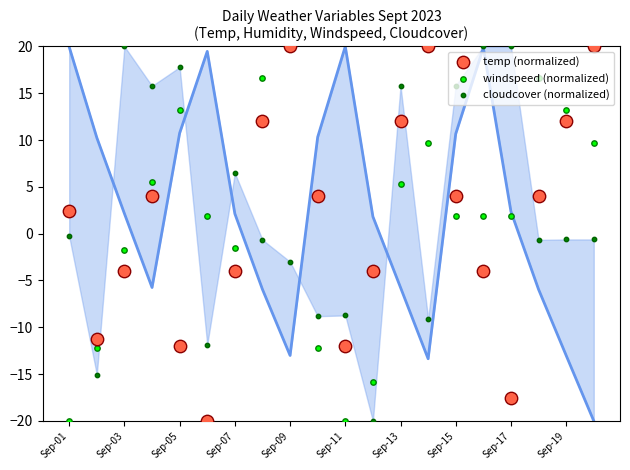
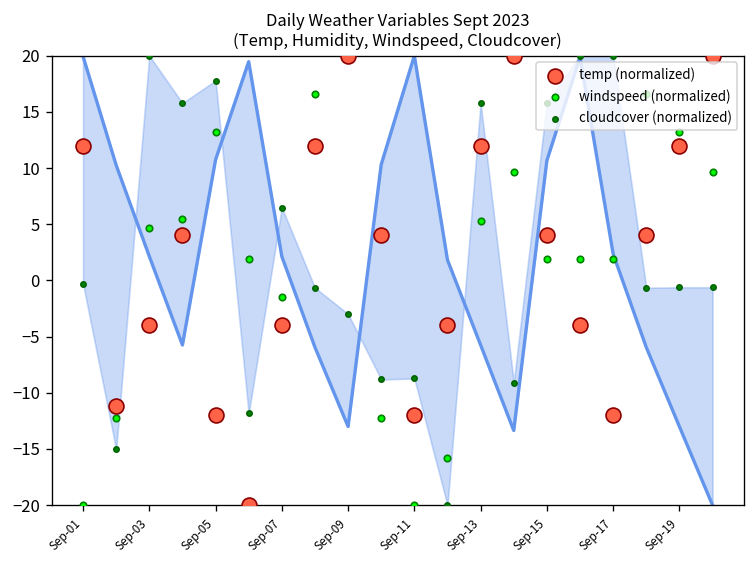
temp (normalized), Sep-01: 2 -> 12
windspeed (normalized), Sep-03: -2 -> 5
temp (normalized), Sep-17: -18 -> -12
